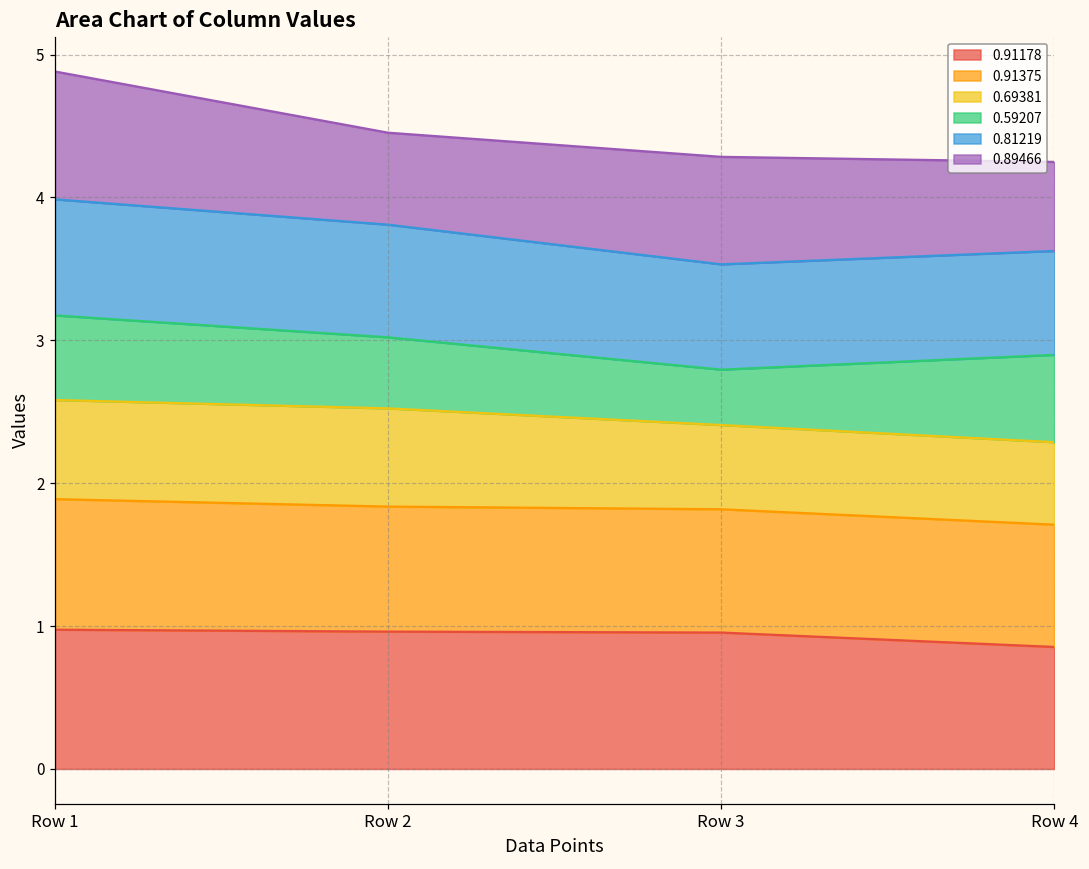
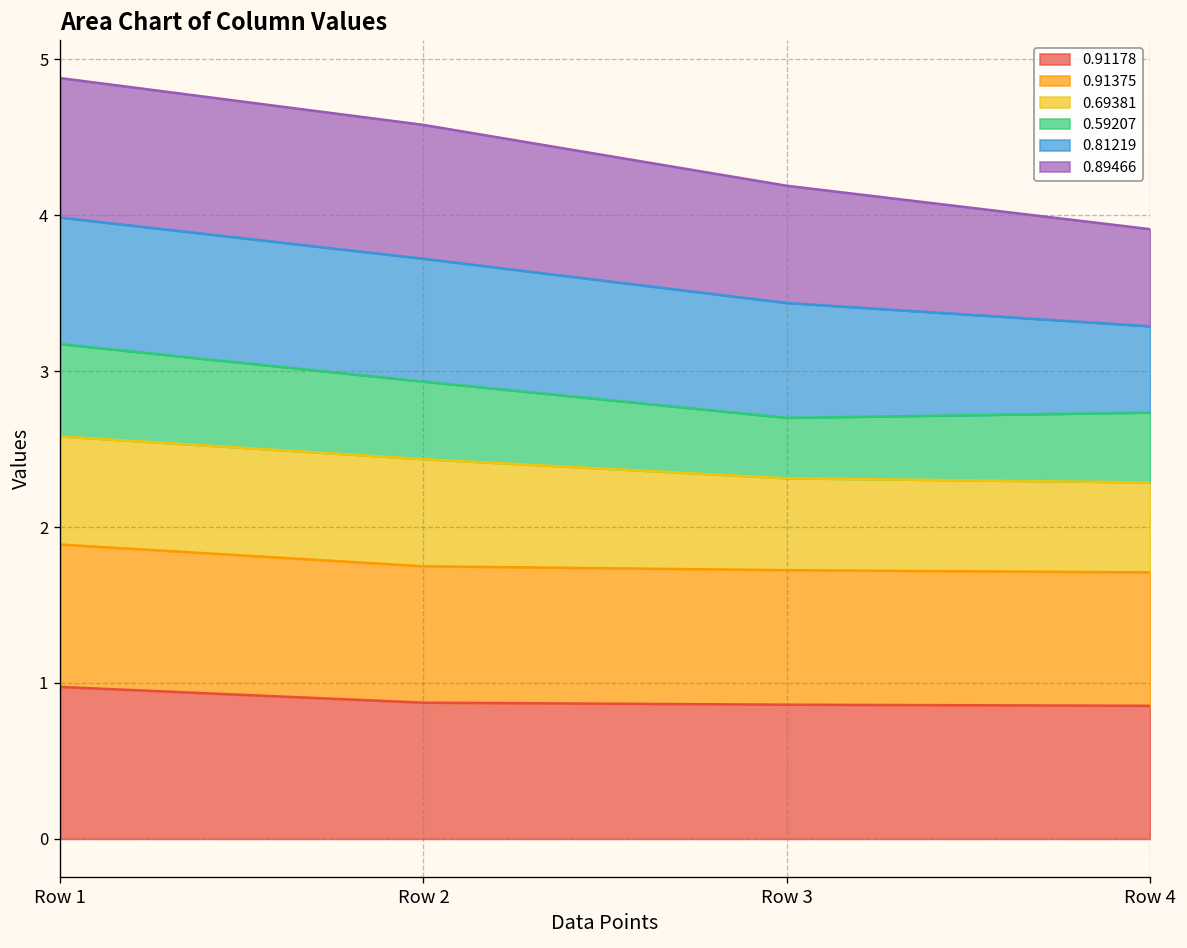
0.91178, Row 2: 0.96 -> 0.87
0.89466, Row 2: 0.64 -> 0.86
0.91178, Row 3: 0.95 -> 0.86
0.59207, Row 4: 0.61 -> 0.45
0.81219, Row 4: 0.73 -> 0.55
